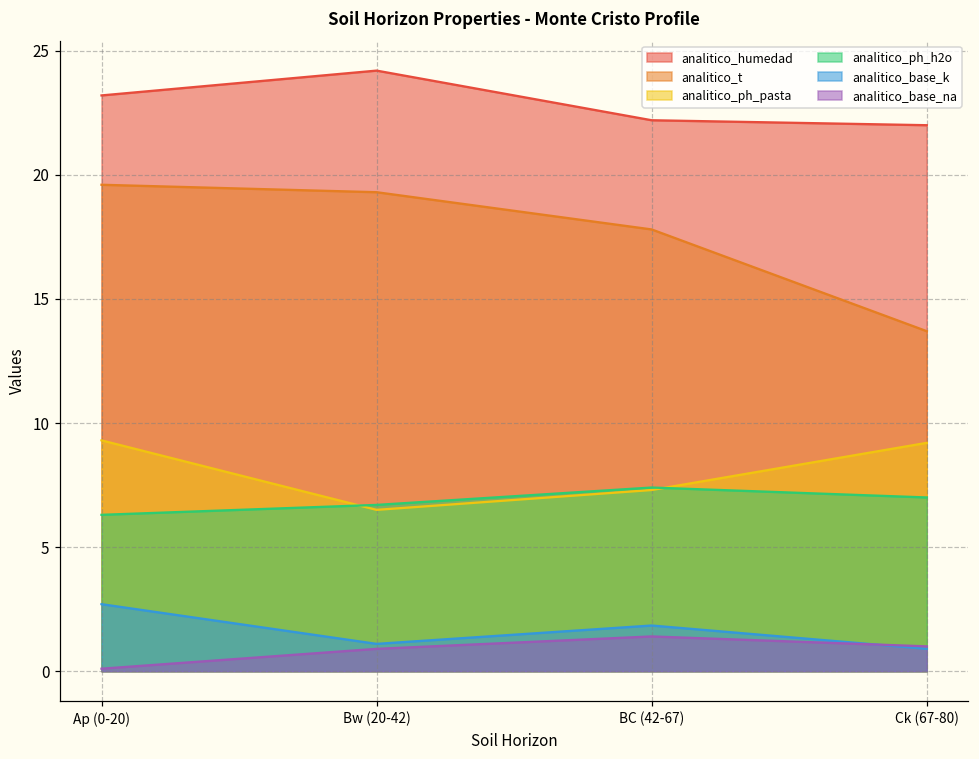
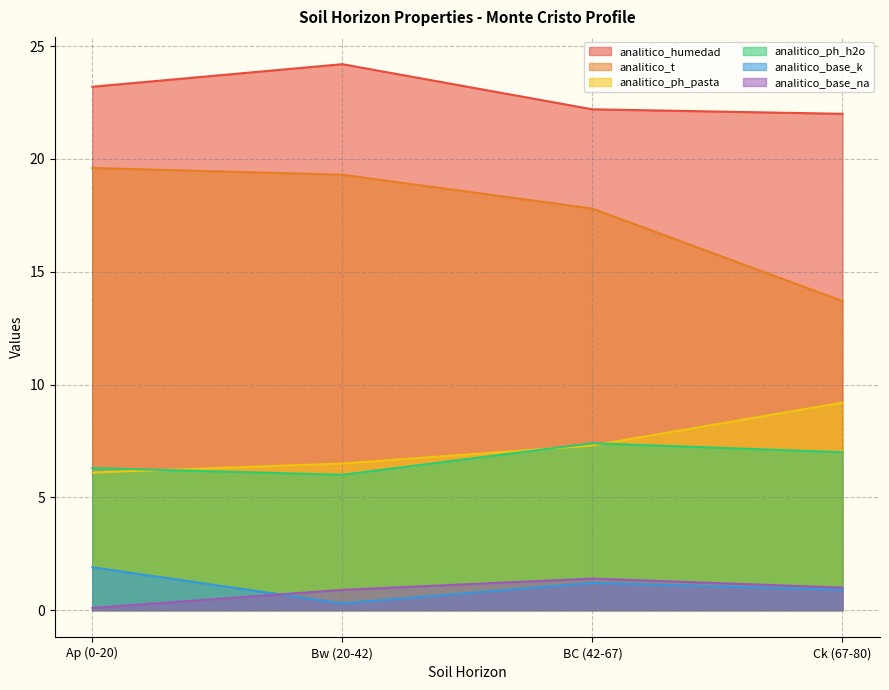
analitico_ph_pasta, Ap (0-20): 9.3 -> 6.1
analitico_base_k, Ap (0-20): 2.7 -> 1.9
analitico_ph_h2o, Bw (20-42): 6.7 -> 6.0
analitico_base_k, Bw (20-42): 1.1 -> 0.3
analitico_base_k, BC (42-67): 1.8 -> 1.2
